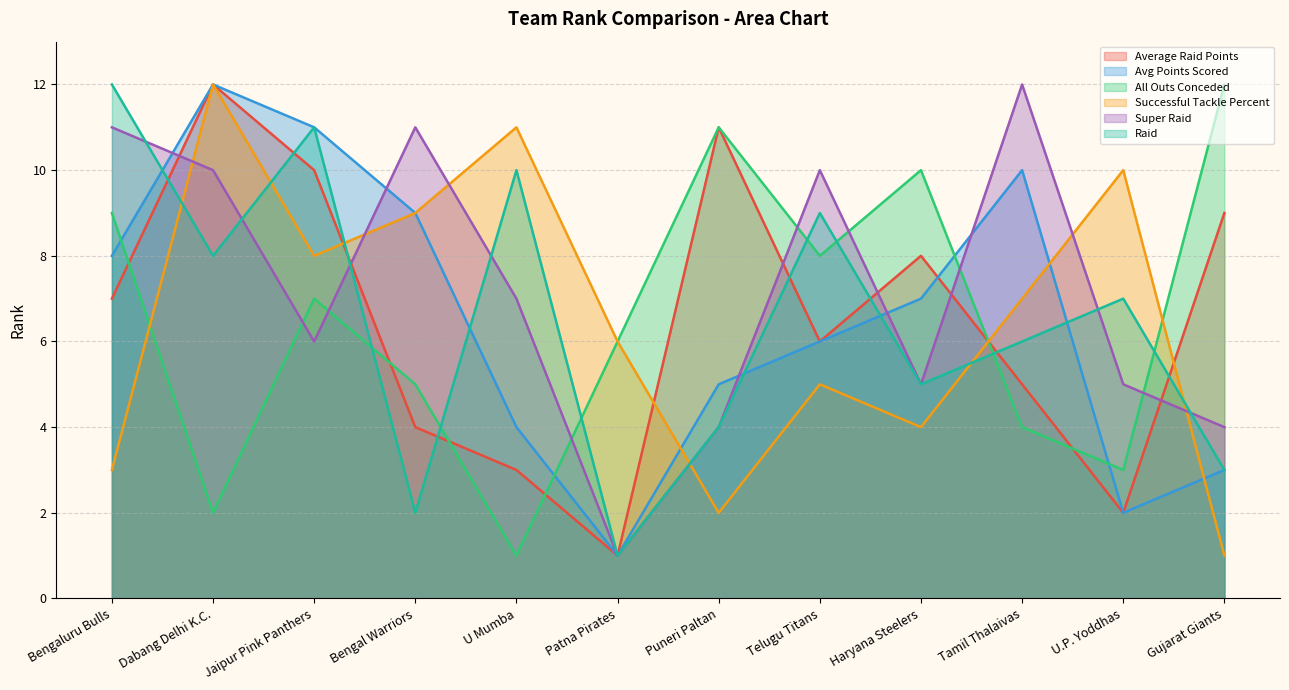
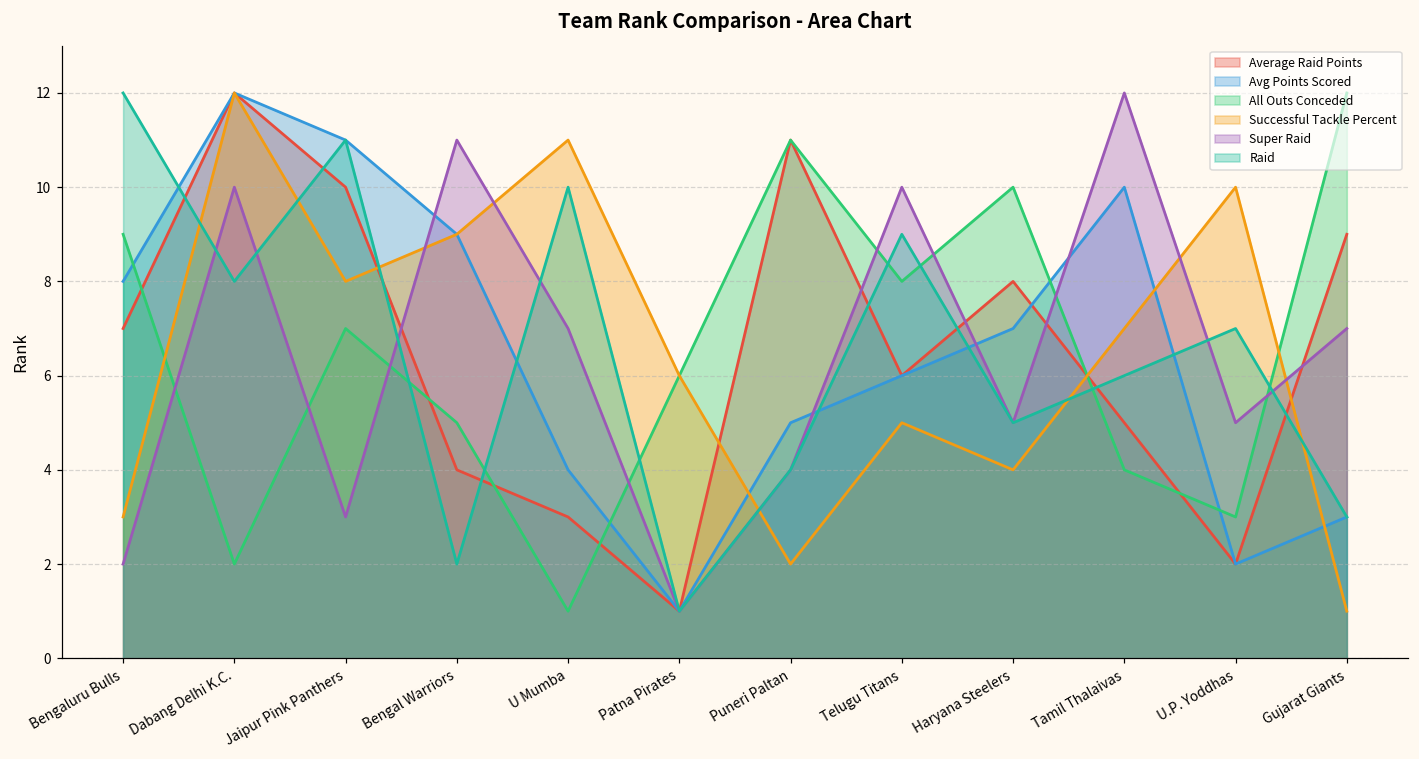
Super Raid, Bengaluru Bulls: 11 -> 2
Super Raid, Jaipur Pink Panthers: 6 -> 3
Super Raid, Gujarat Giants: 4 -> 7
